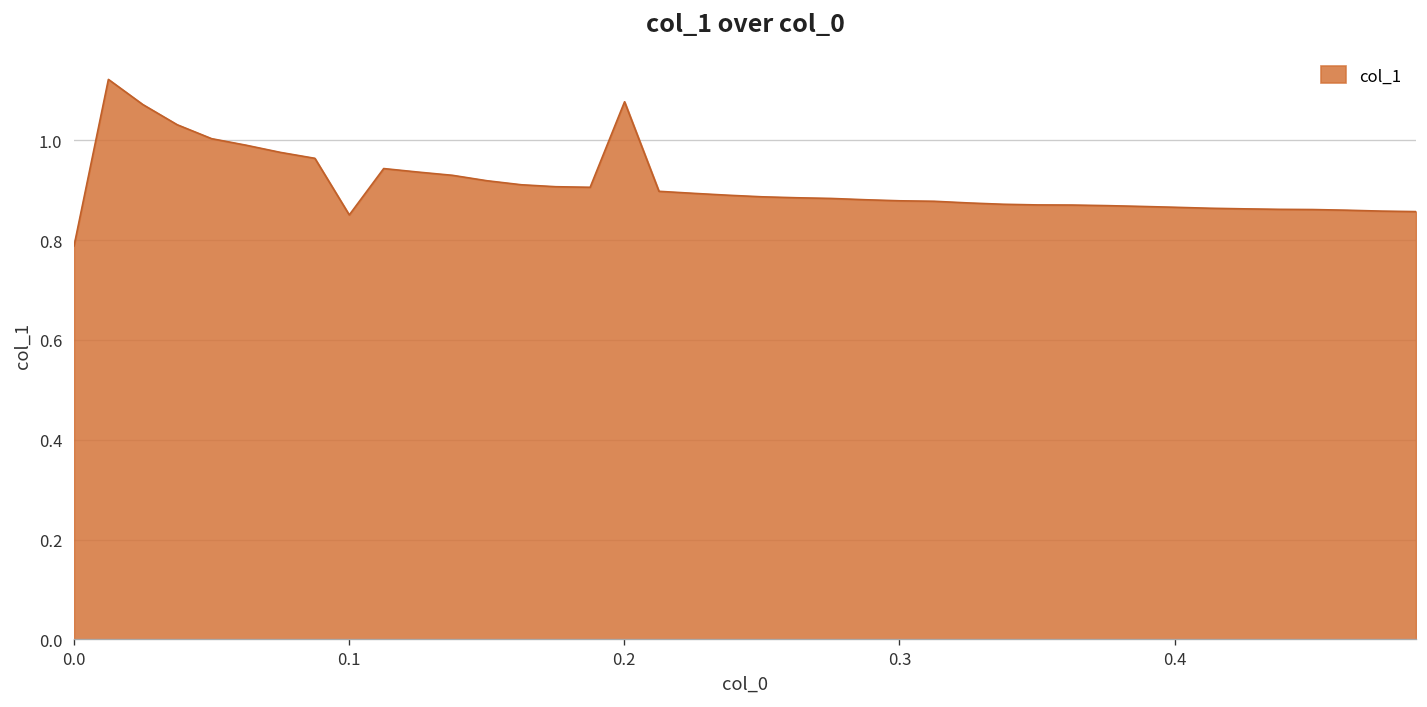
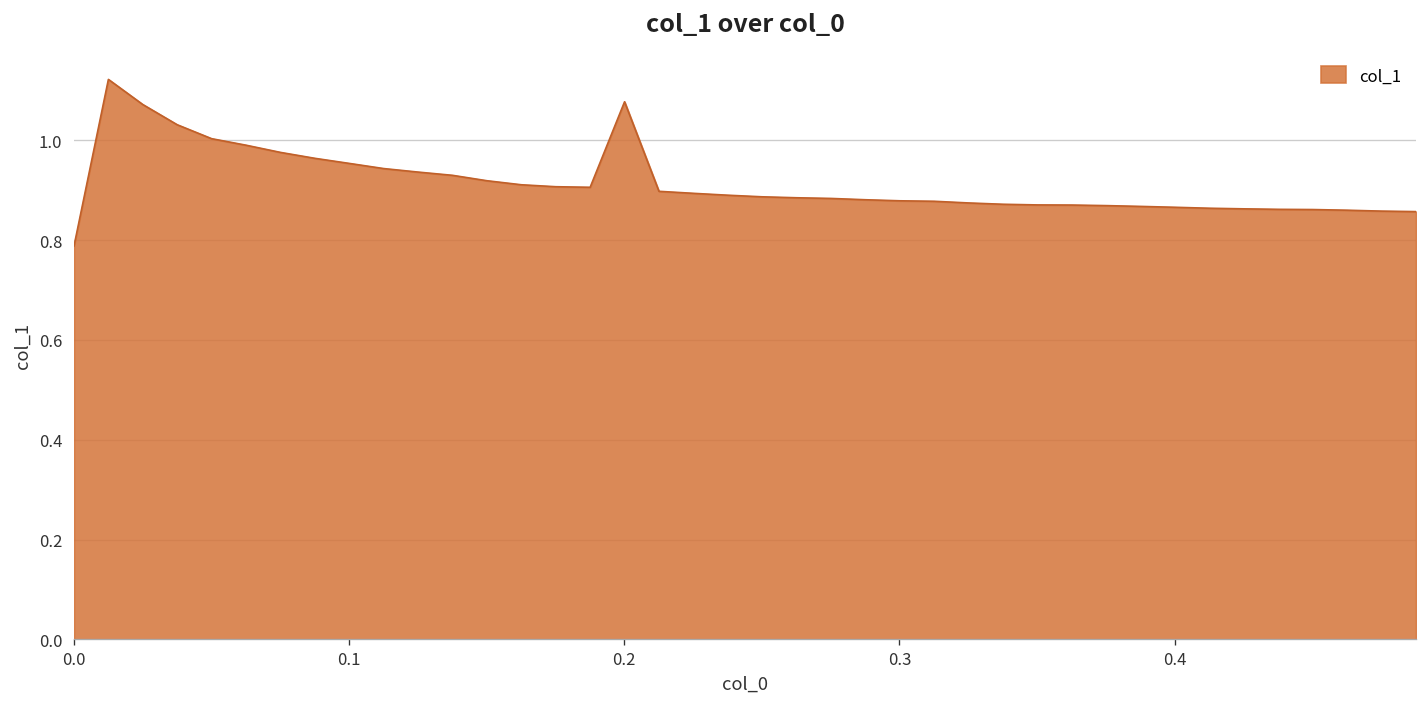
0.1: 0.85 -> 0.95
